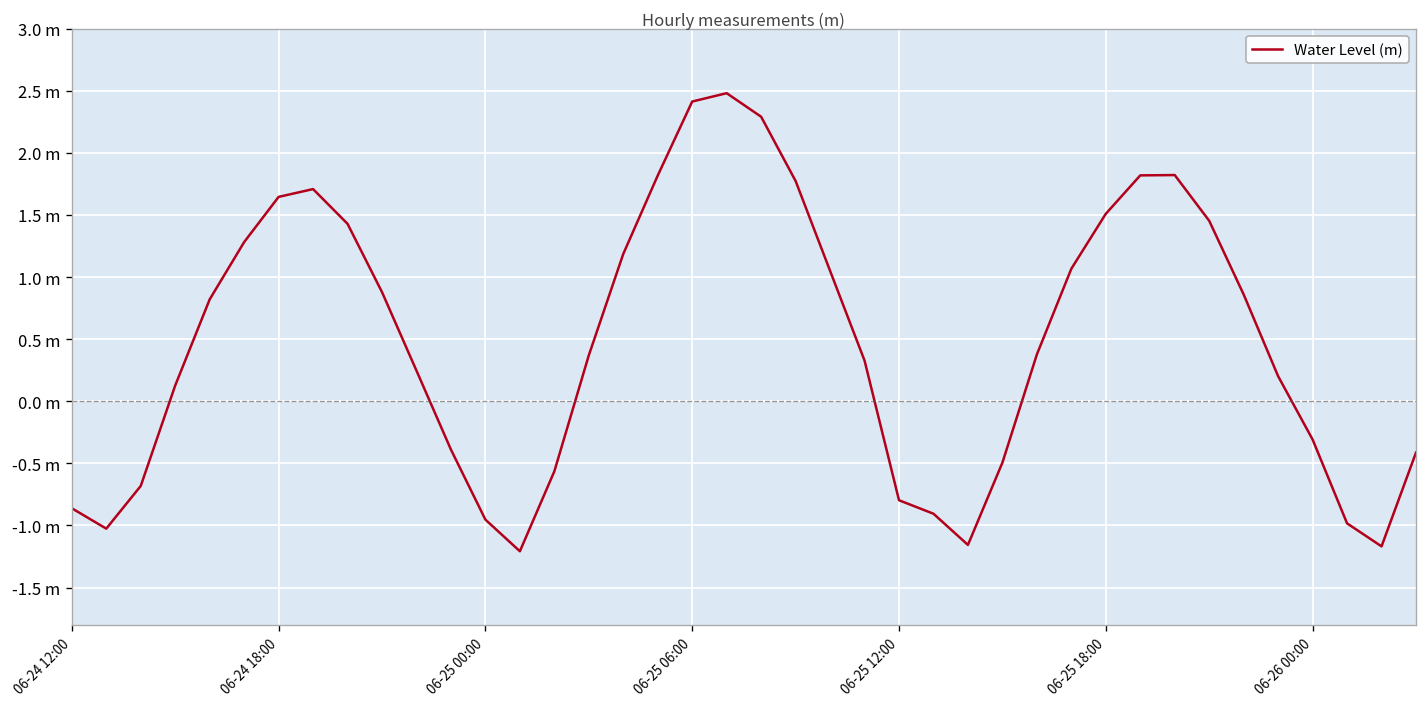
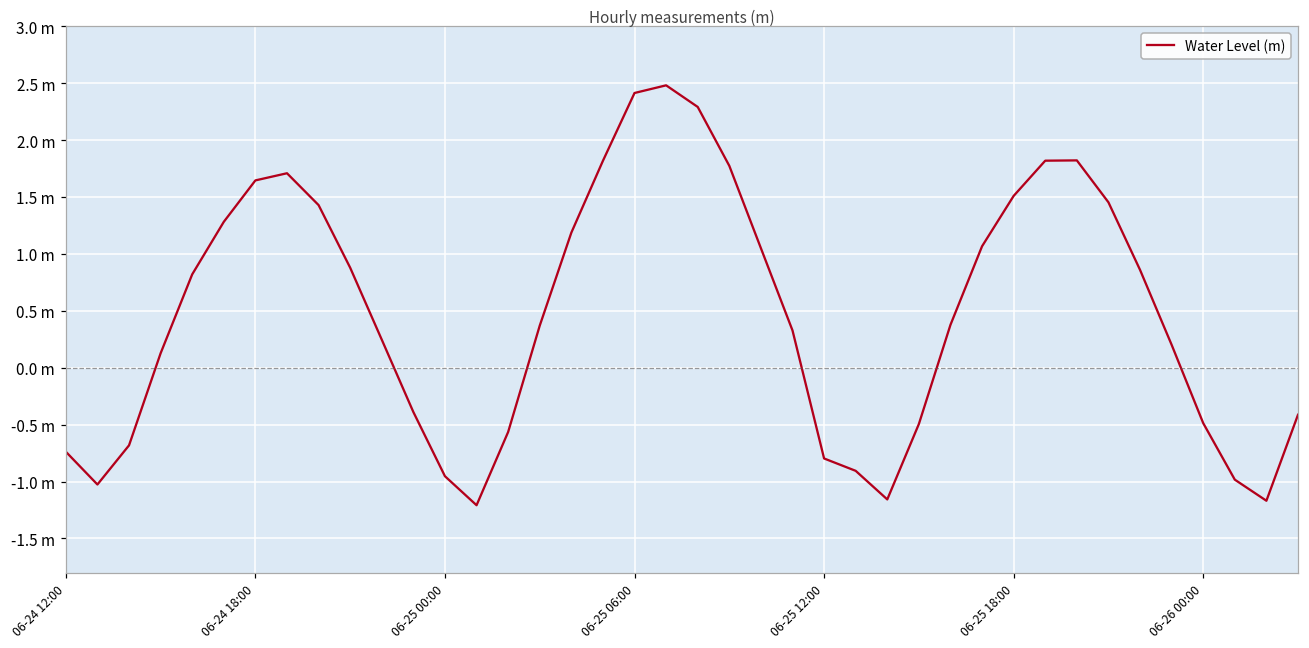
06-24 12:00: -0.86 m -> -0.74 m
06-26 00:00: -0.31 m -> -0.49 m
